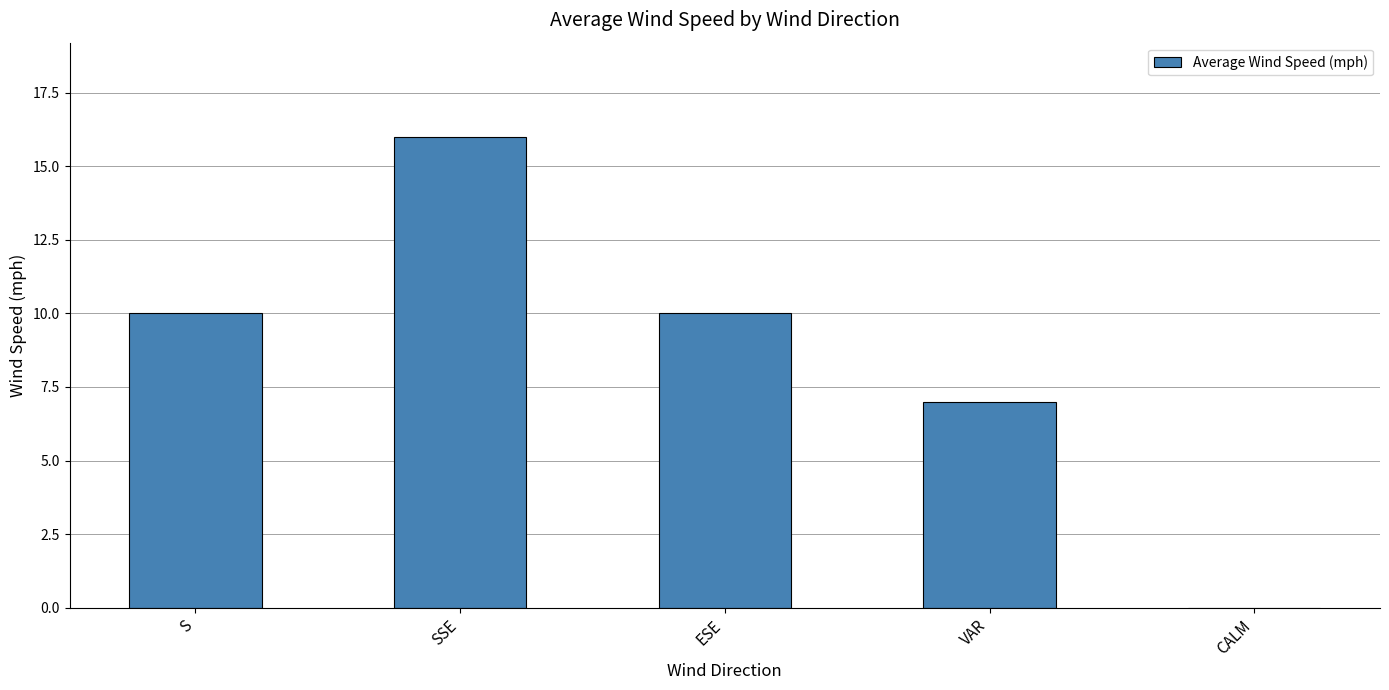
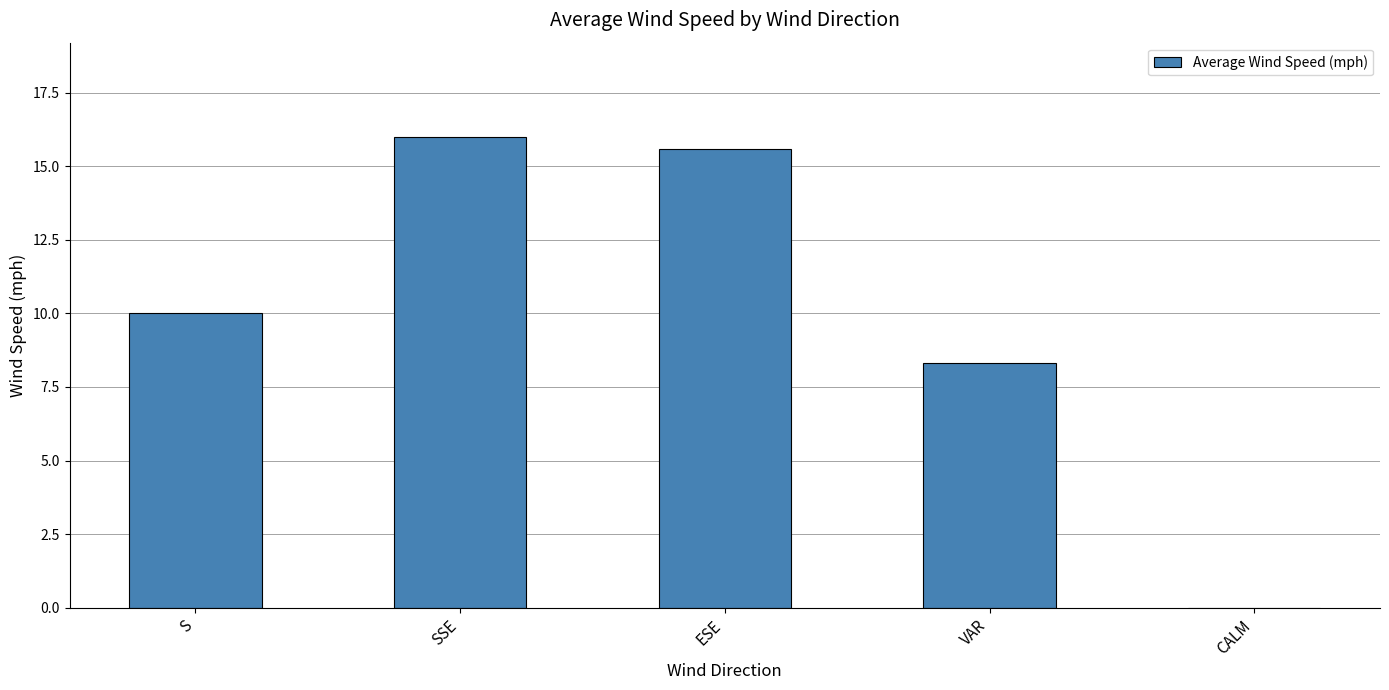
ESE: 10.0 -> 15.6
VAR: 7.0 -> 8.3
